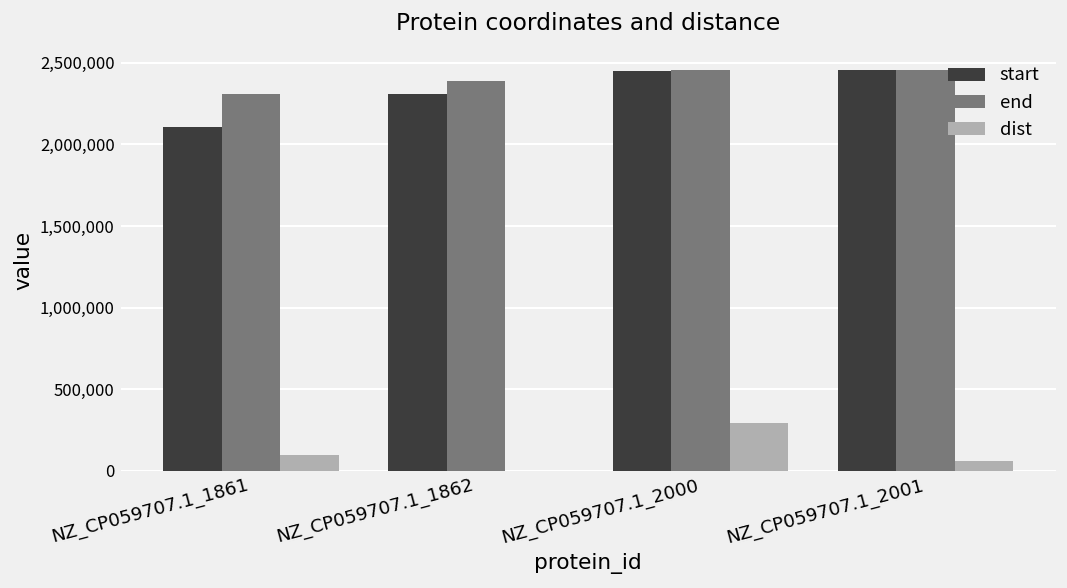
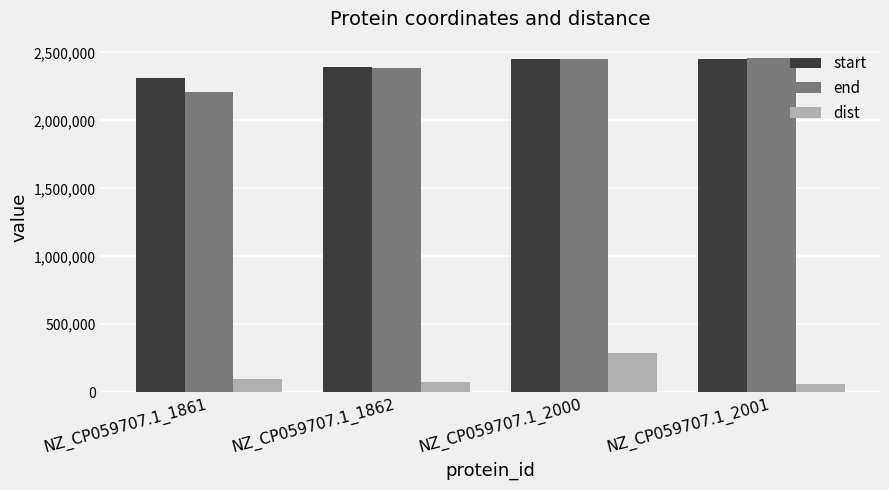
start, NZ_CP059707.1_1861: 2,100,000 -> 2,310,000
end, NZ_CP059707.1_1861: 2,310,000 -> 2,210,000
start, NZ_CP059707.1_1862: 2,310,000 -> 2,390,000
dist, NZ_CP059707.1_1862: 0 -> 70,000
